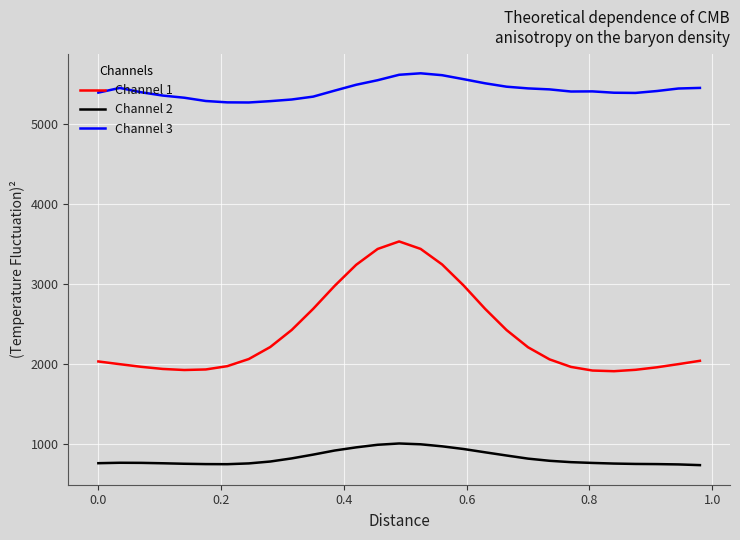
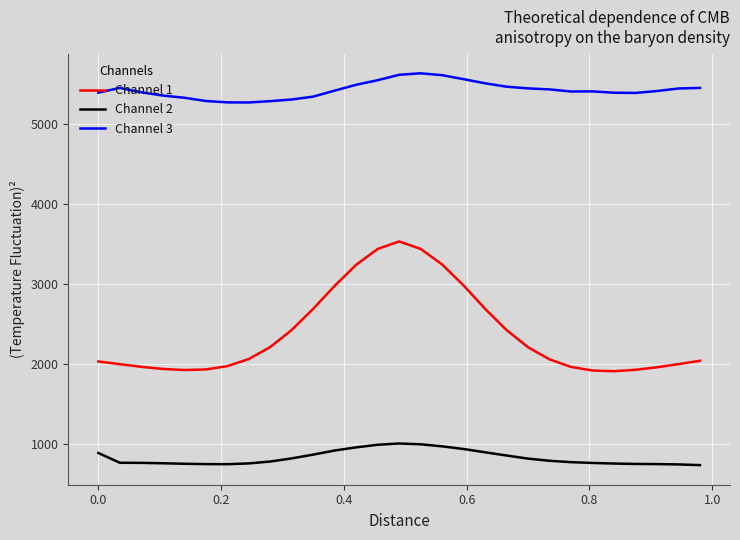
Channel 2, 0.0: 800 -> 900
